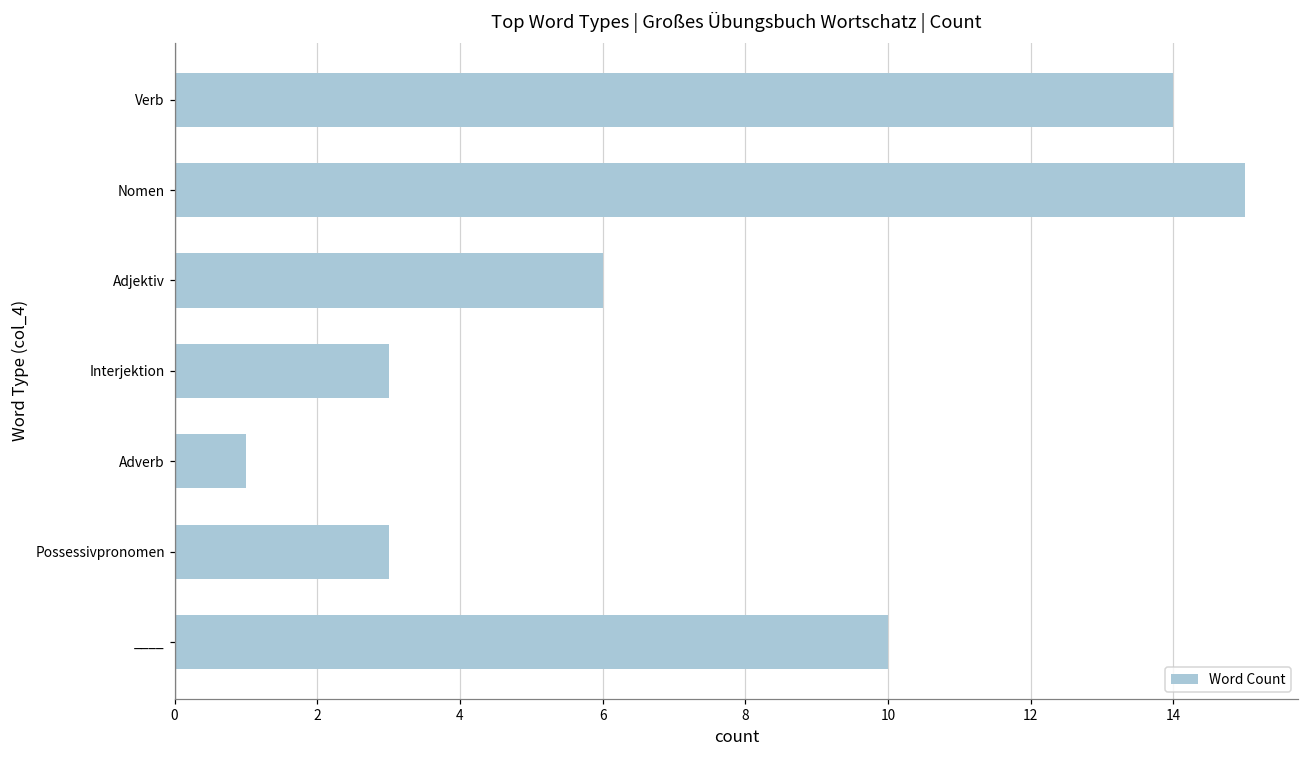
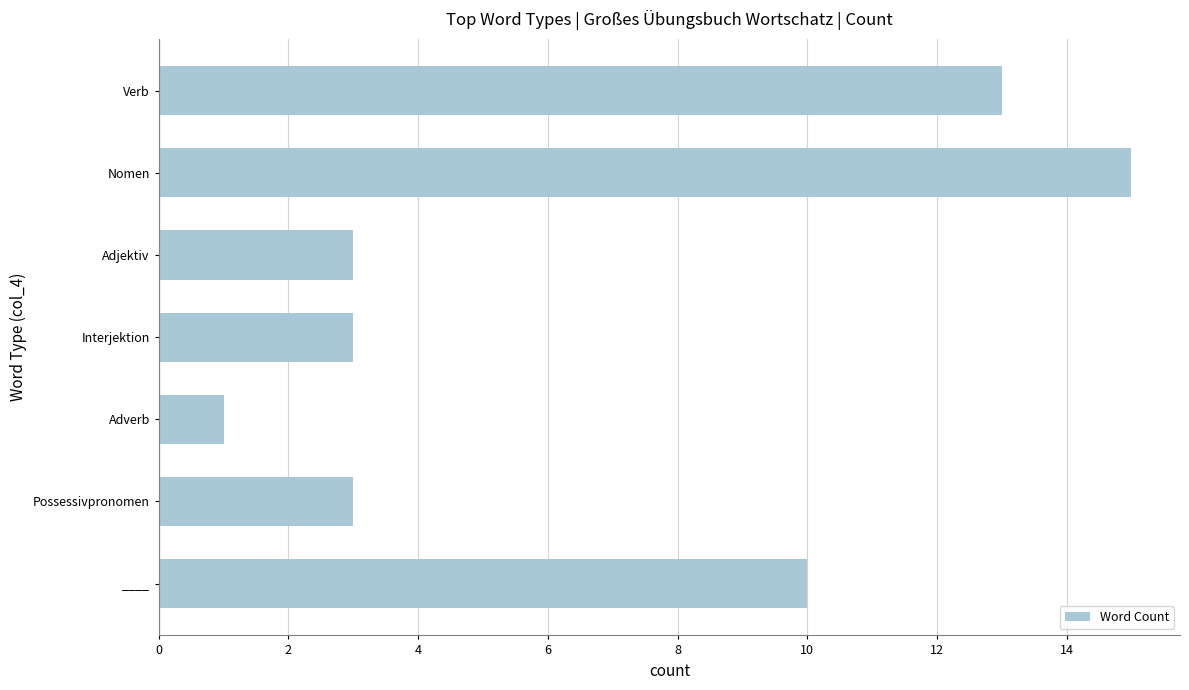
Verb: 14 -> 13
Adjektiv: 6 -> 3
